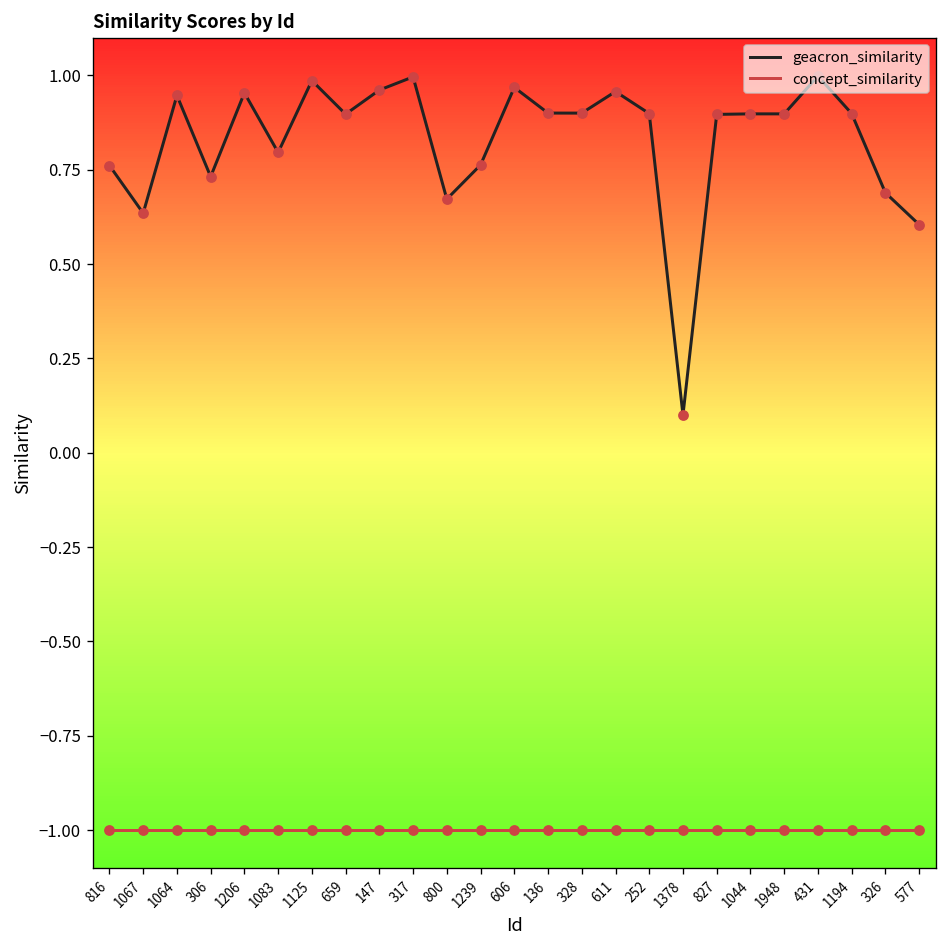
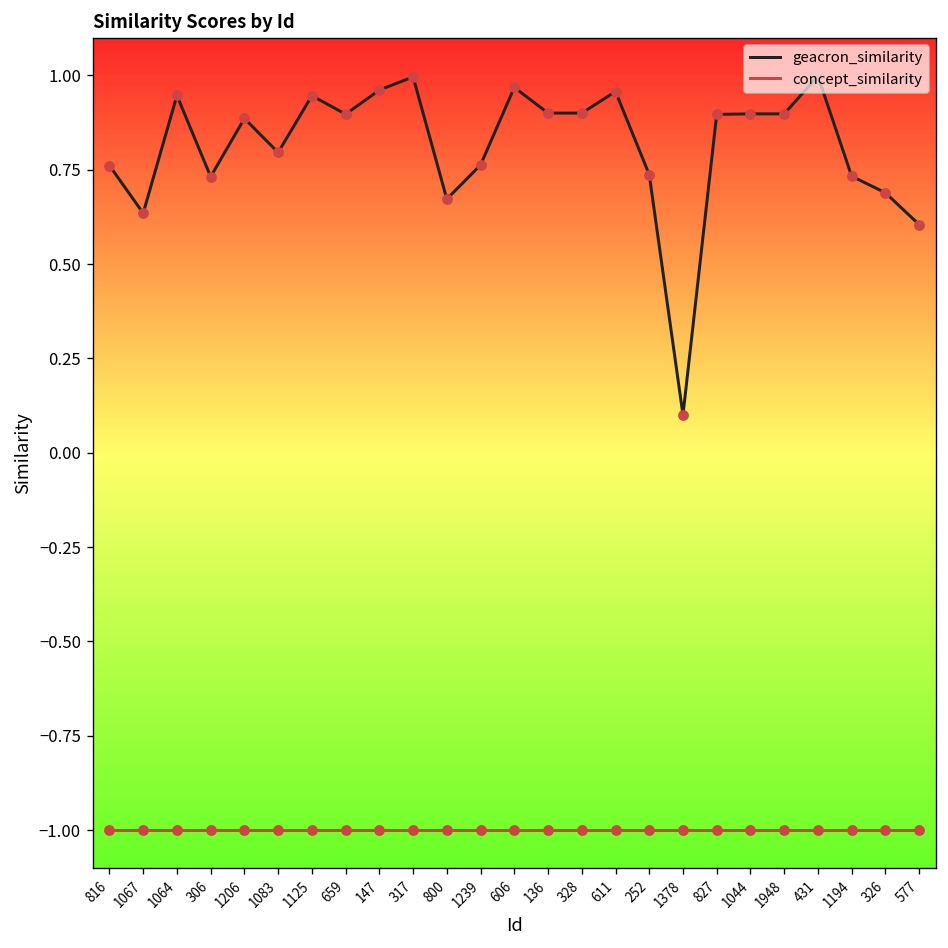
geacron_similarity, 1206: 0.95 -> 0.89
geacron_similarity, 1125: 0.99 -> 0.95
geacron_similarity, 252: 0.90 -> 0.74
geacron_similarity, 1194: 0.90 -> 0.73
